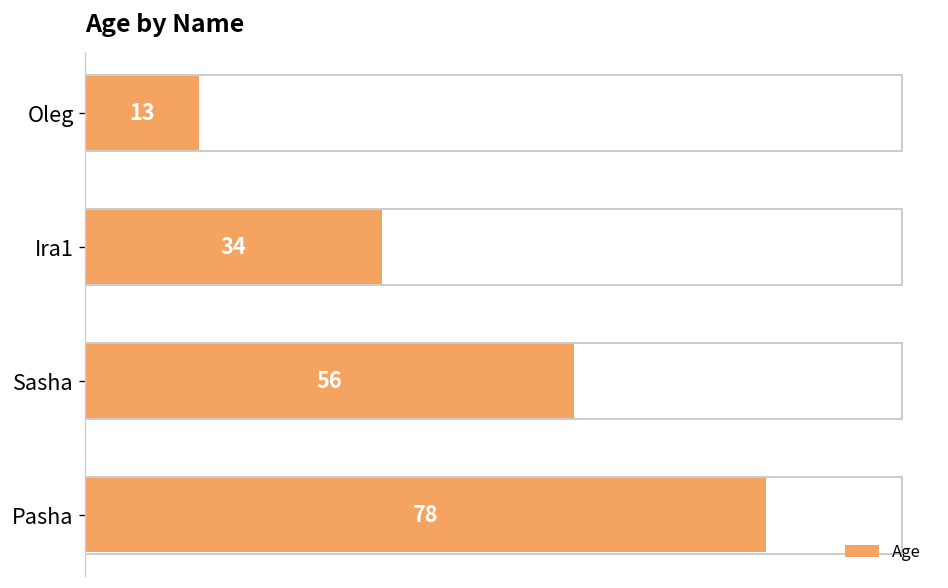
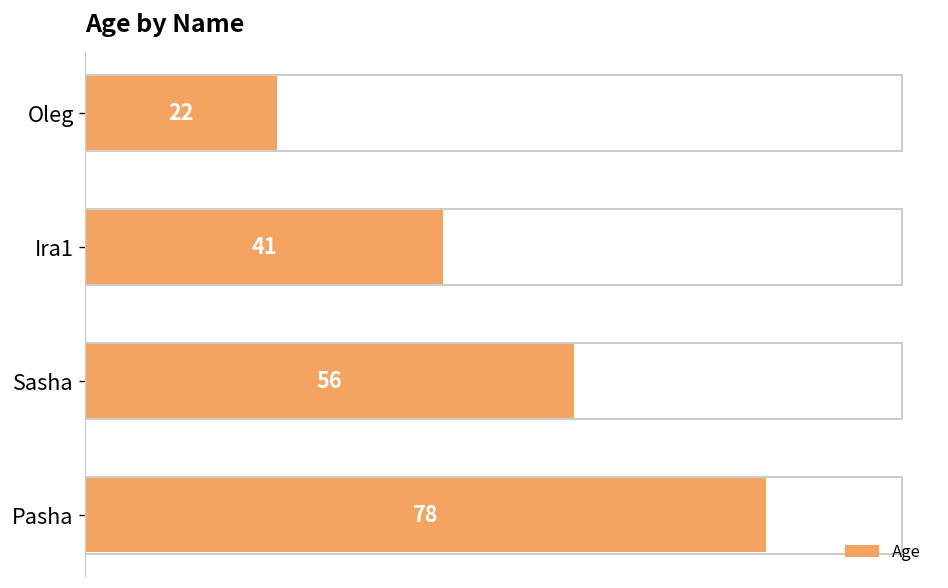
Oleg: 13 -> 22
Ira1: 34 -> 41
